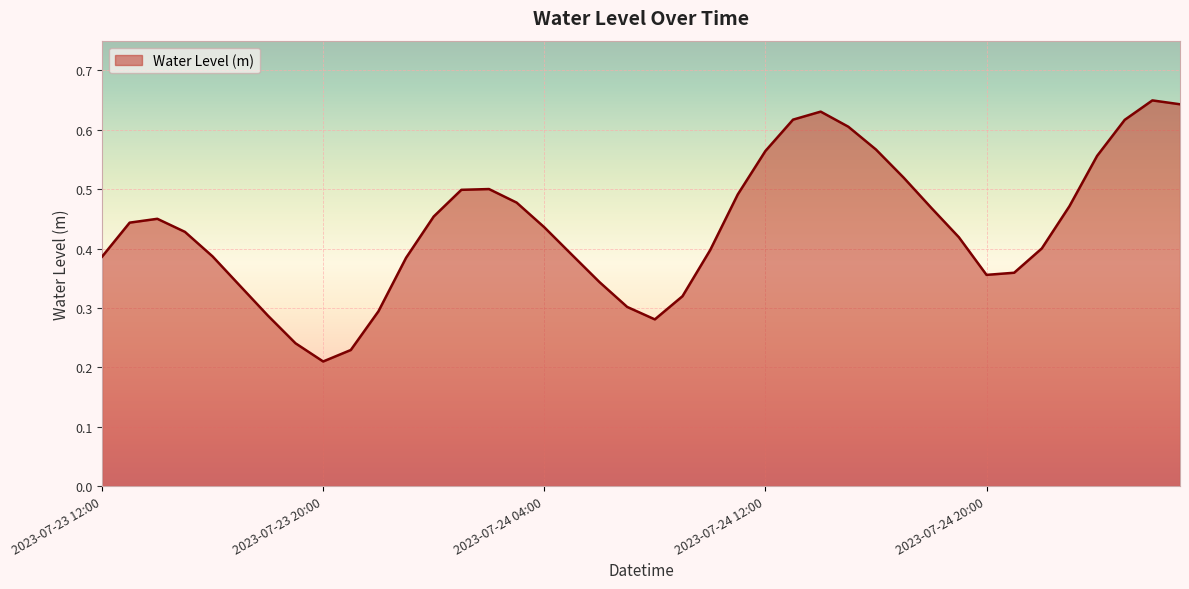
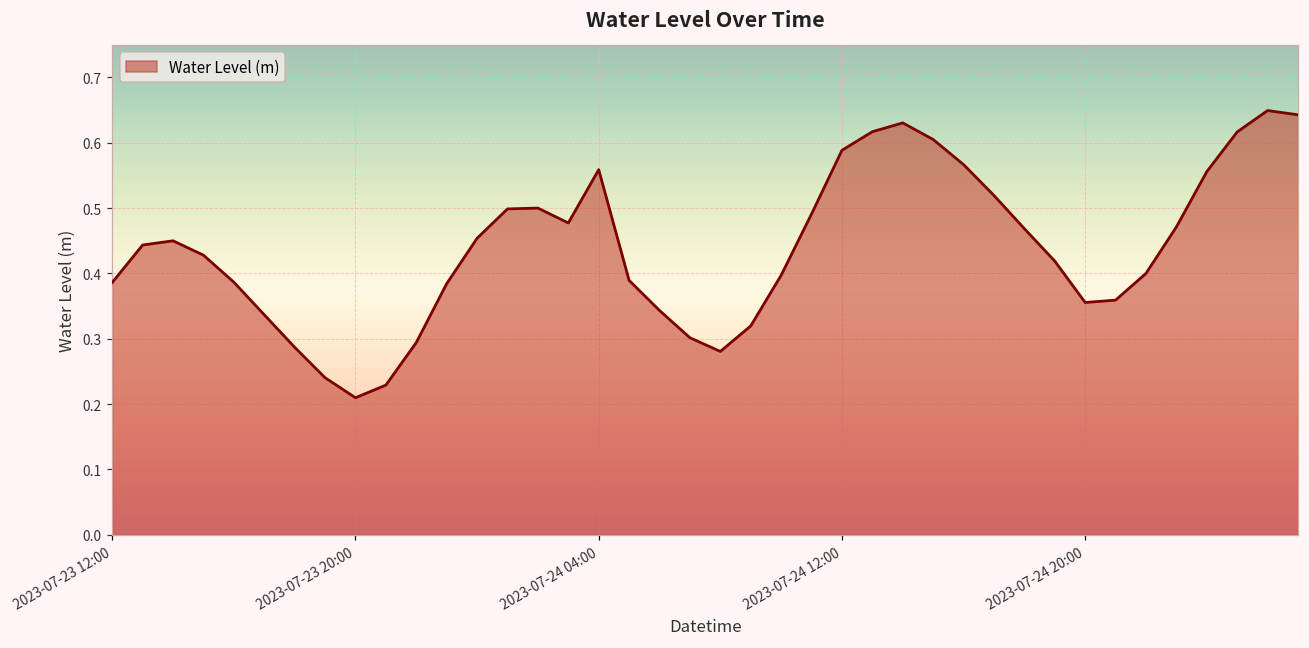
2023-07-24 04:00: 0.44 -> 0.56
2023-07-24 12:00: 0.56 -> 0.59
